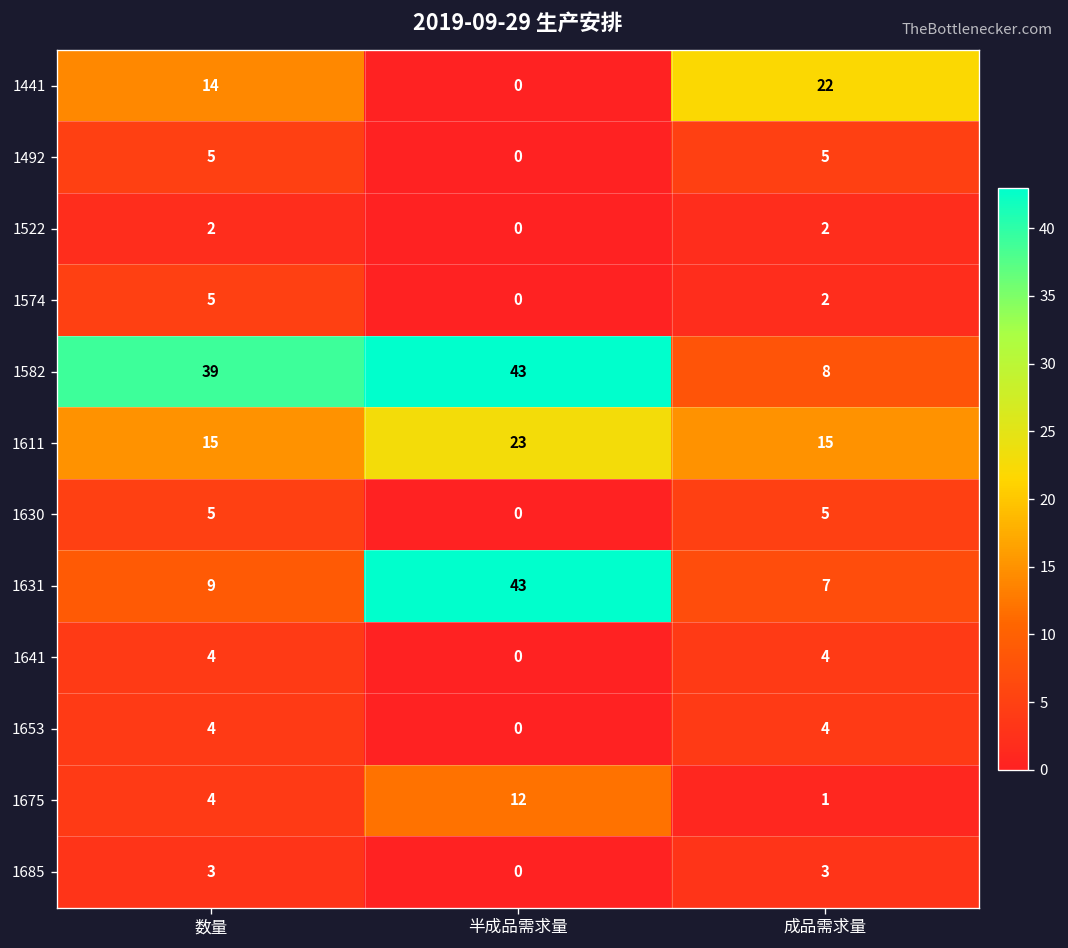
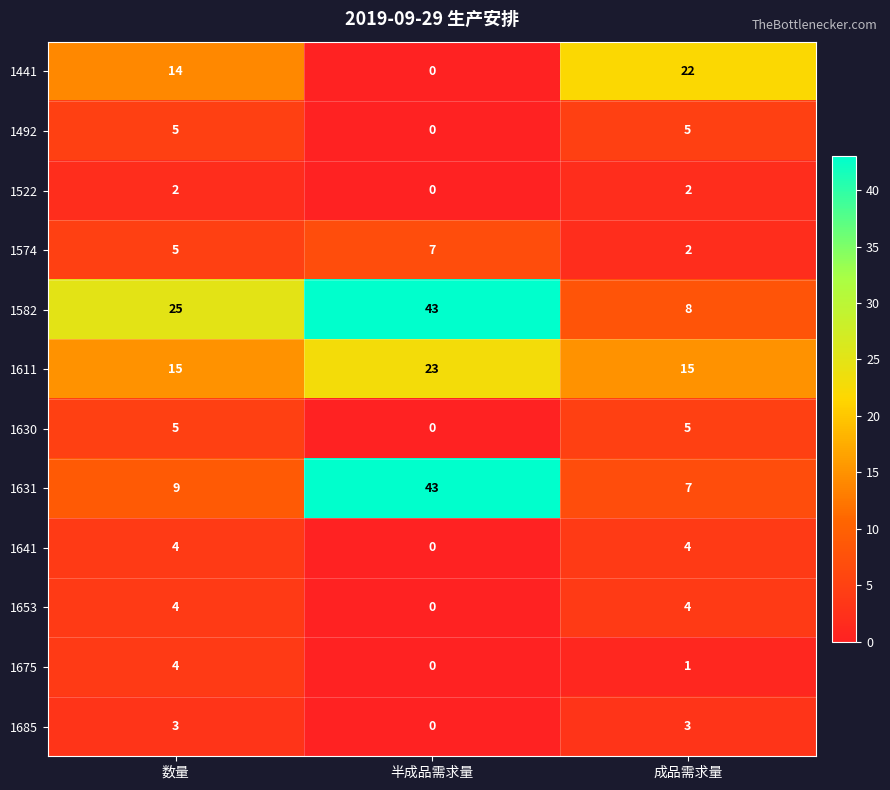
1574, 半成品需求量: 0 -> 7
1582, 数量: 39 -> 25
1675, 半成品需求量: 12 -> 0
